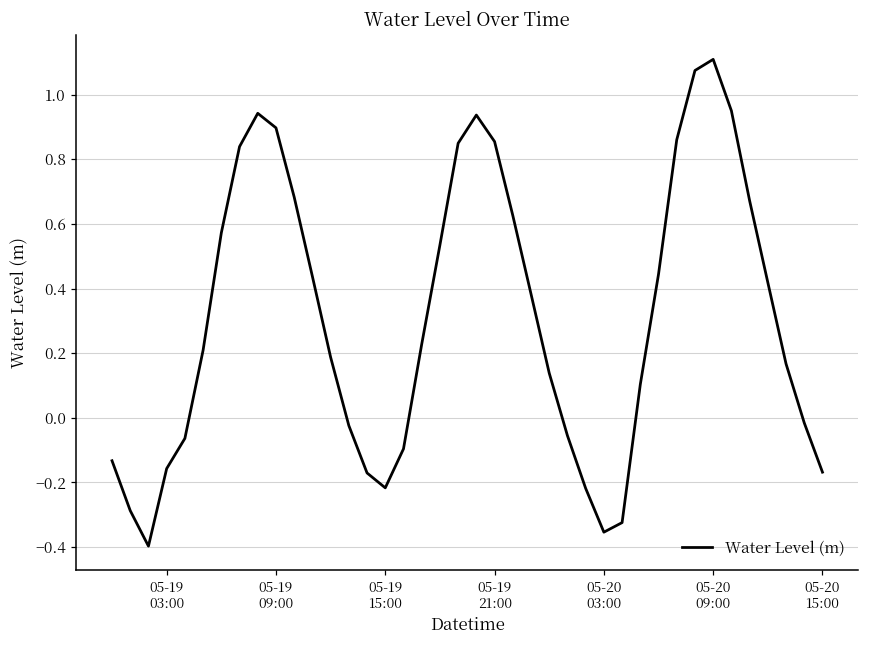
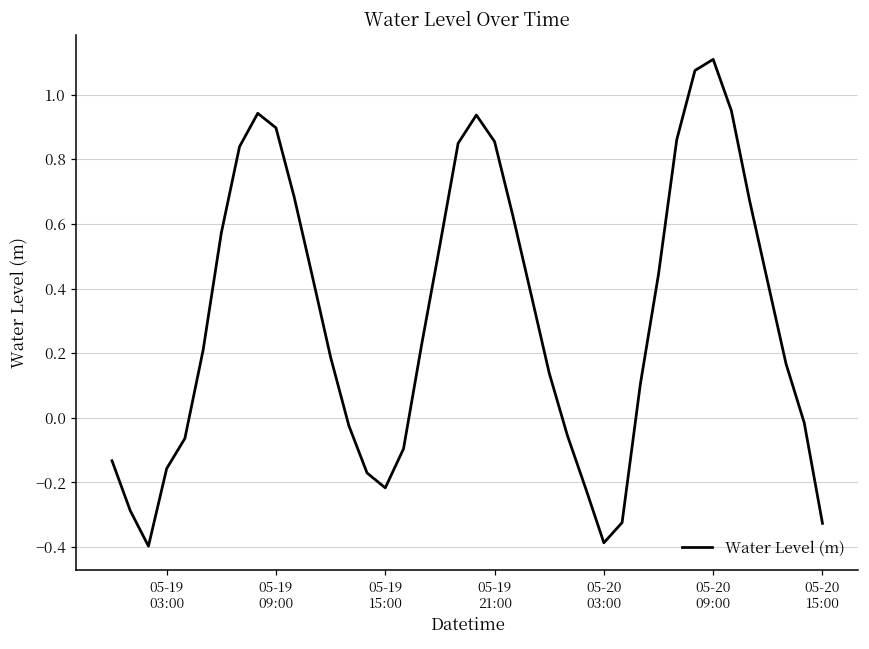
05-20 03:00: -0.35 -> -0.39
05-20 15:00: -0.17 -> -0.33
